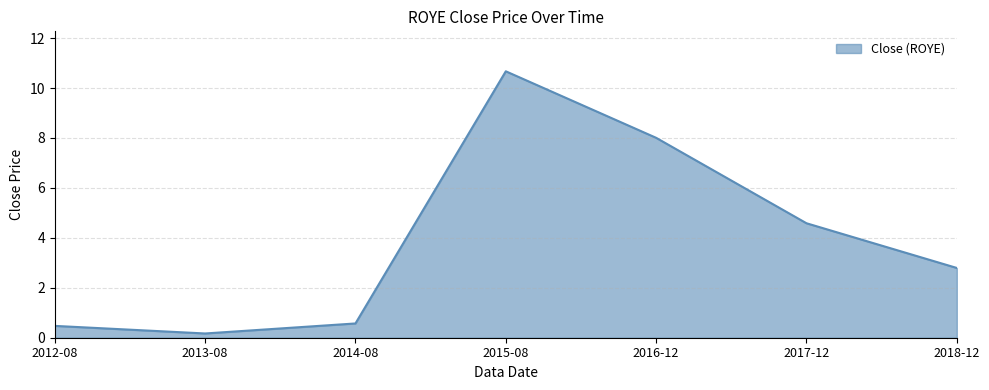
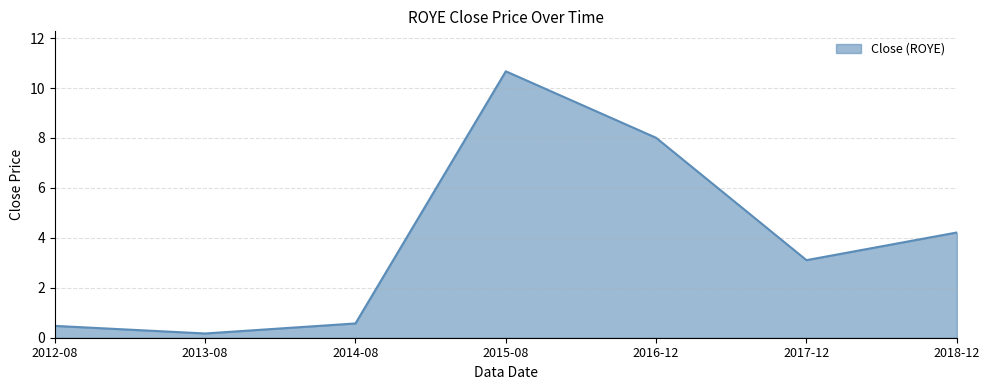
2017-12: 4.6 -> 3.1
2018-12: 2.8 -> 4.2
